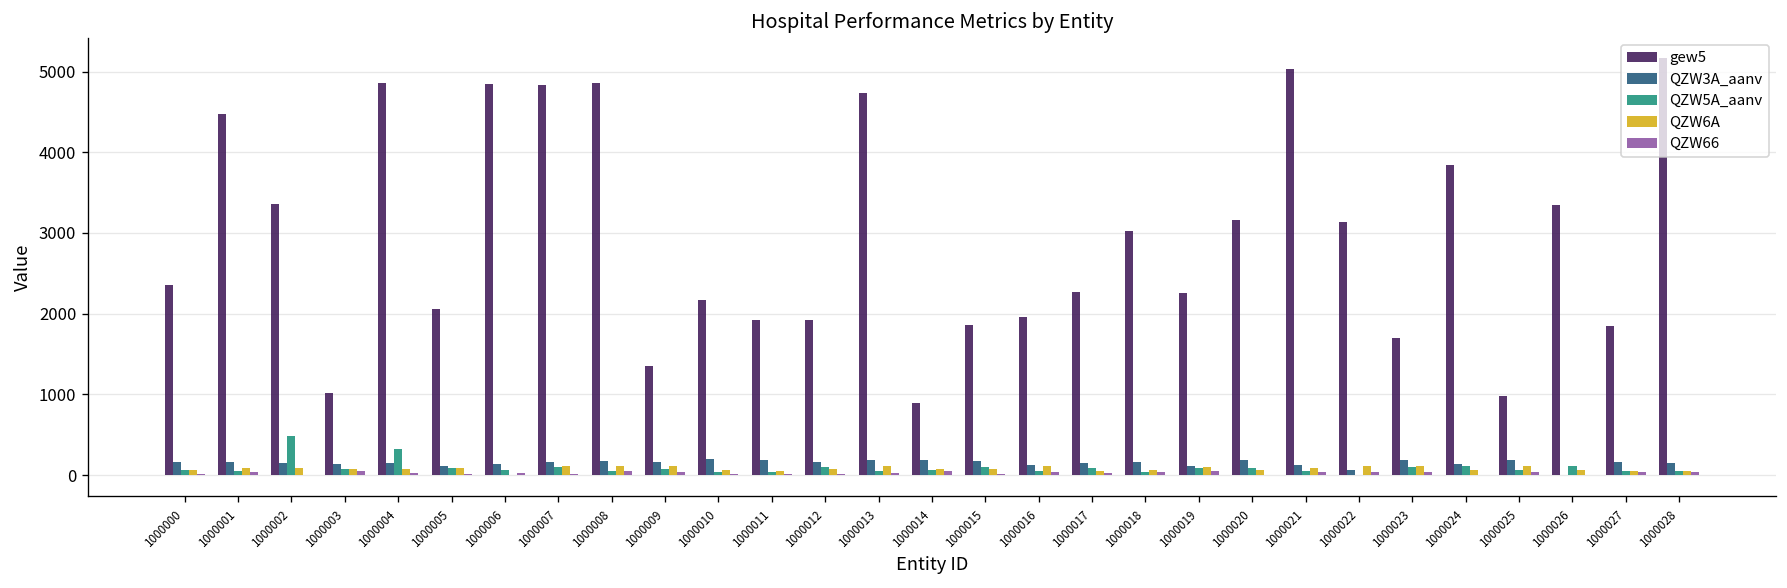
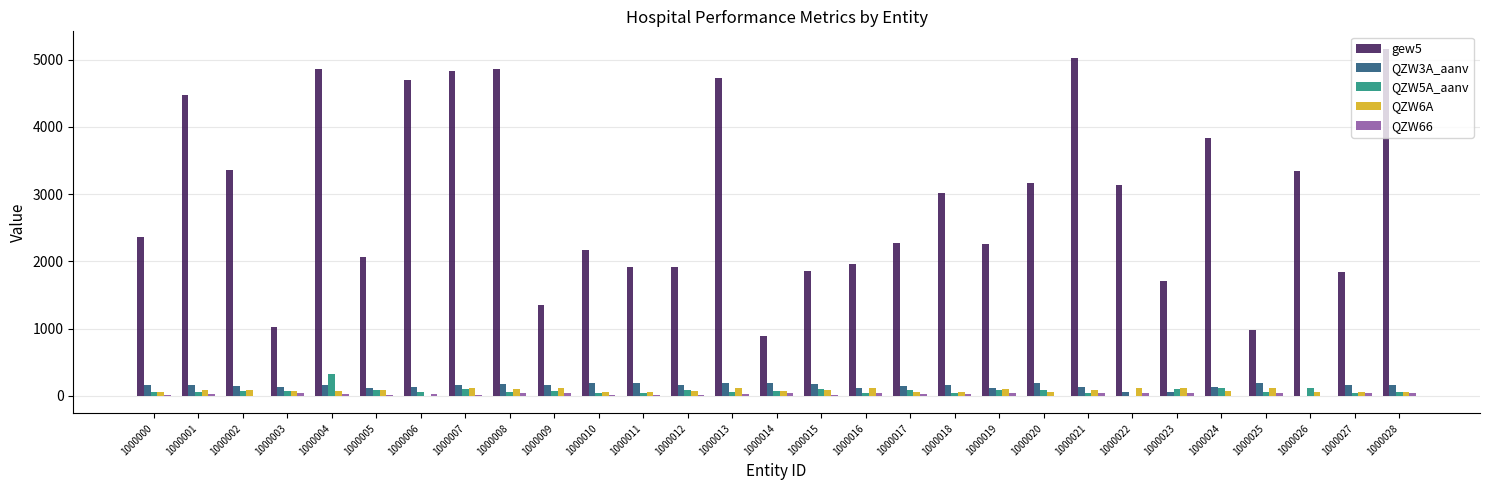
QZW5A_aanv, 1000002: 500 -> 100
gew5, 1000006: 4800 -> 4700
QZW3A_aanv, 1000023: 200 -> 100
